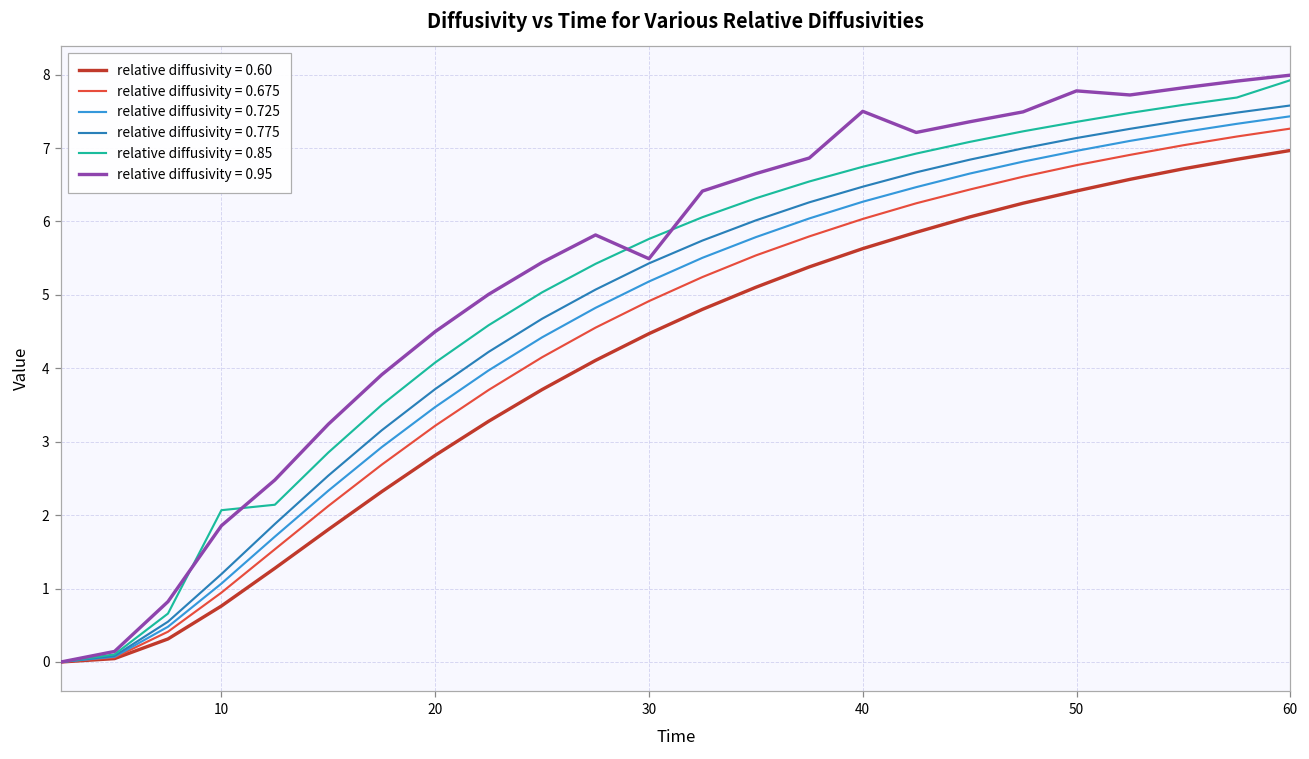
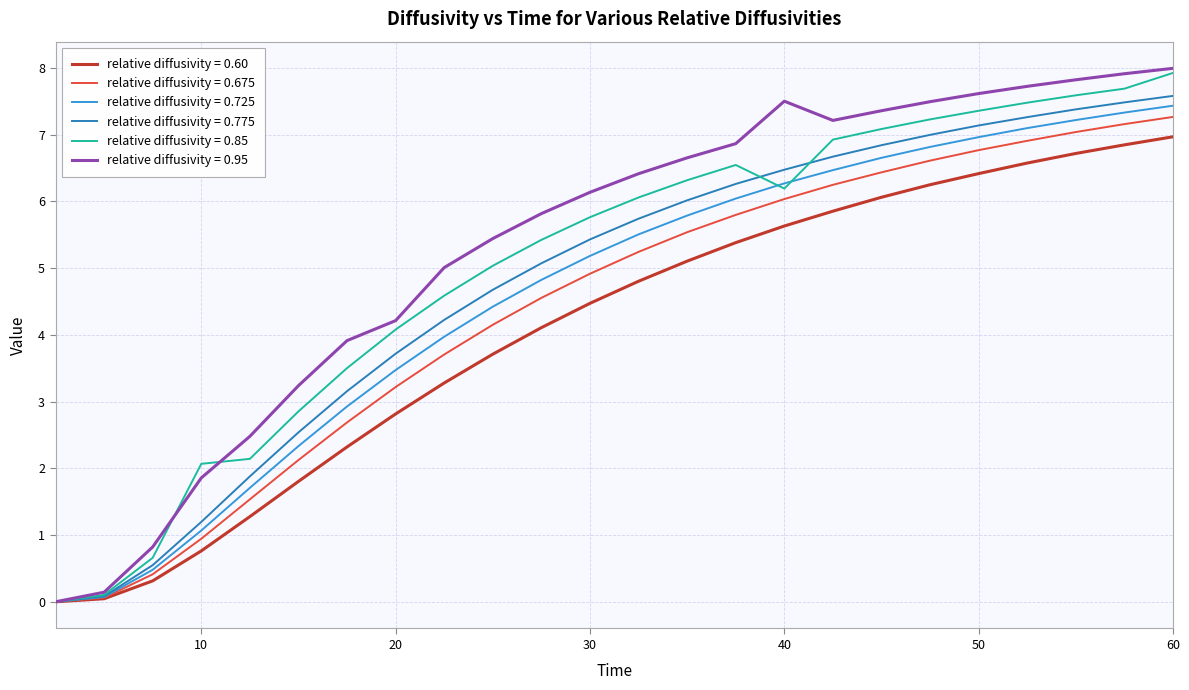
relative diffusivity = 0.95, 20: 4.5 -> 4.2
relative diffusivity = 0.95, 30: 5.5 -> 6.1
relative diffusivity = 0.85, 40: 6.7 -> 6.2
relative diffusivity = 0.95, 50: 7.8 -> 7.6
